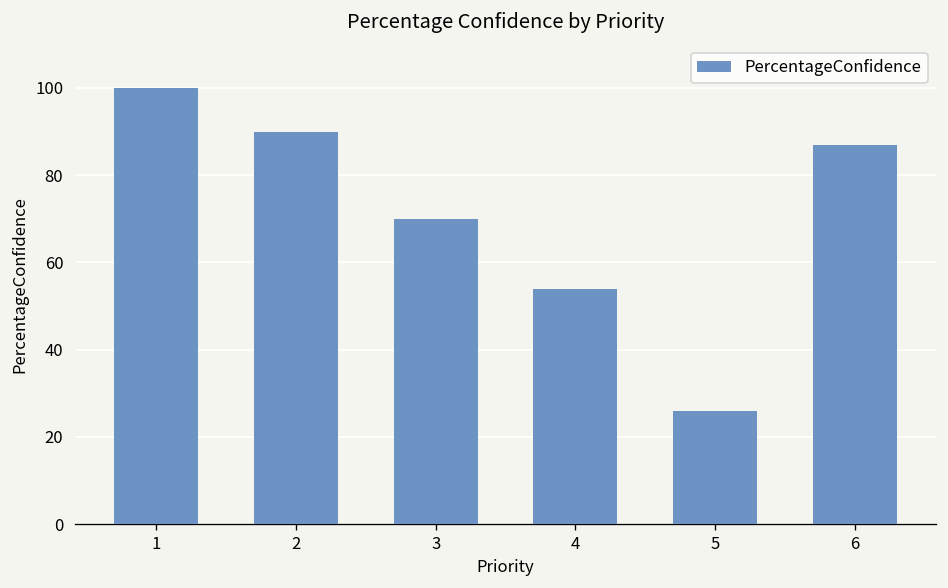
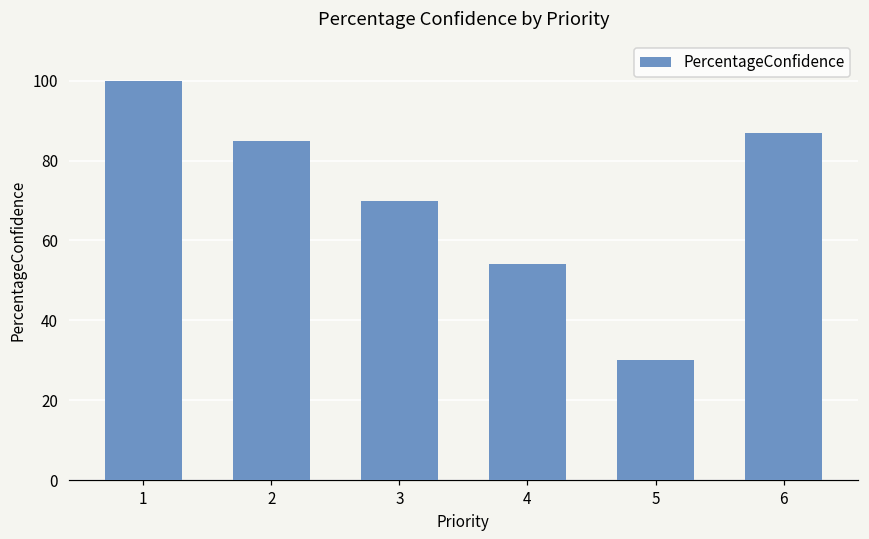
2: 90 -> 85
5: 26 -> 30
